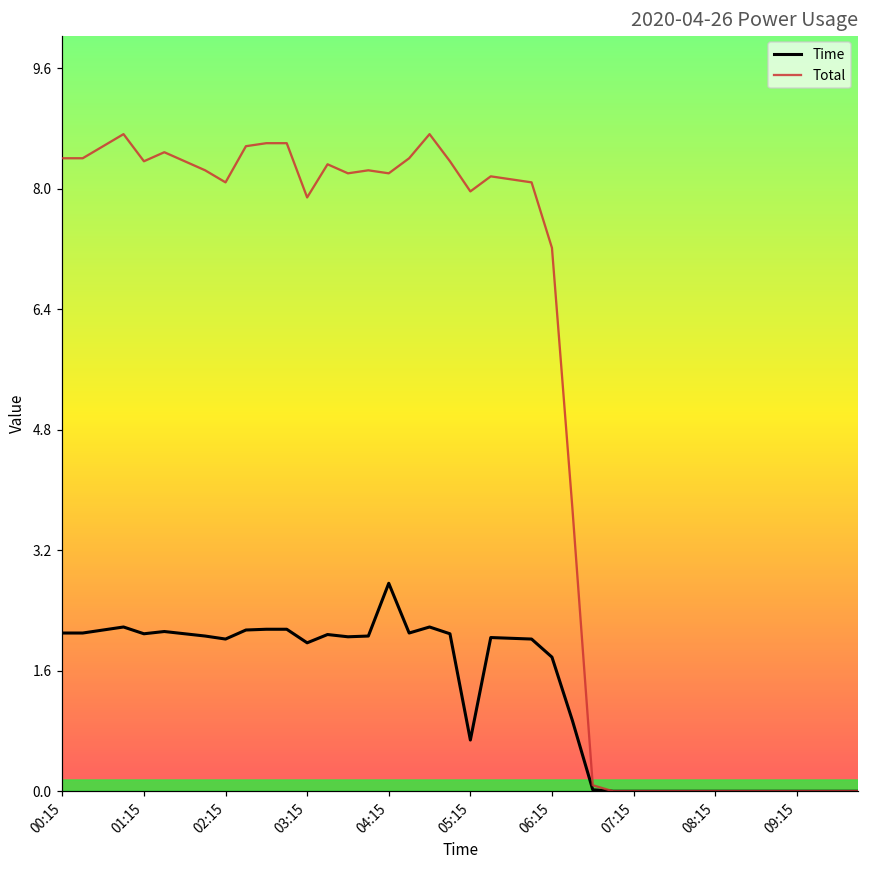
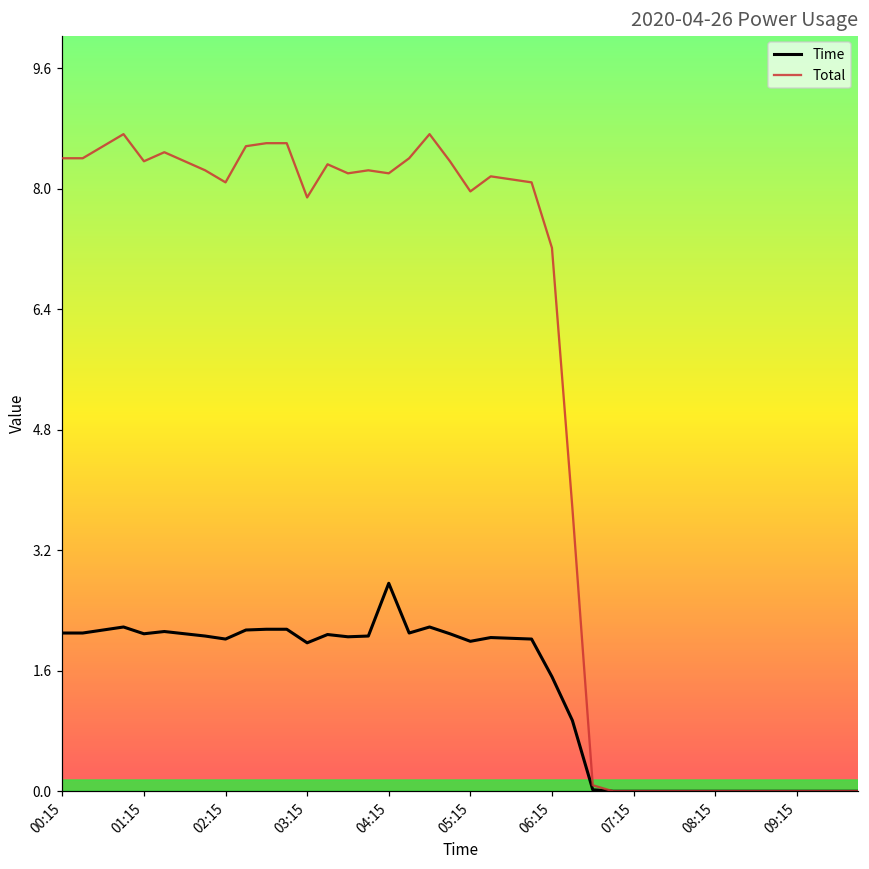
Time, 05:15: 0.7 -> 2.0
Time, 06:15: 1.8 -> 1.5
